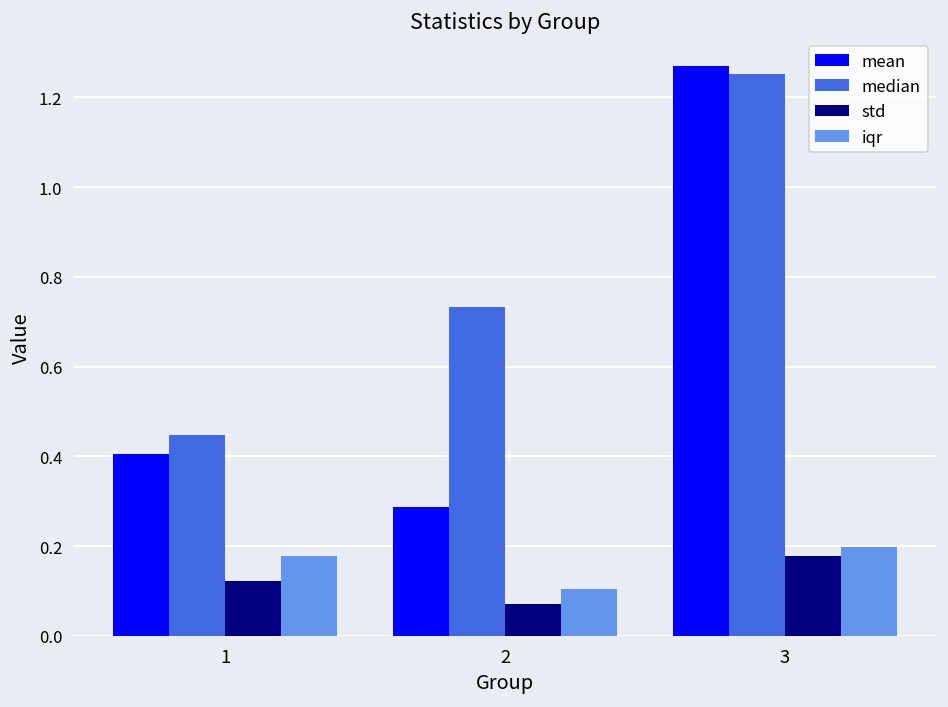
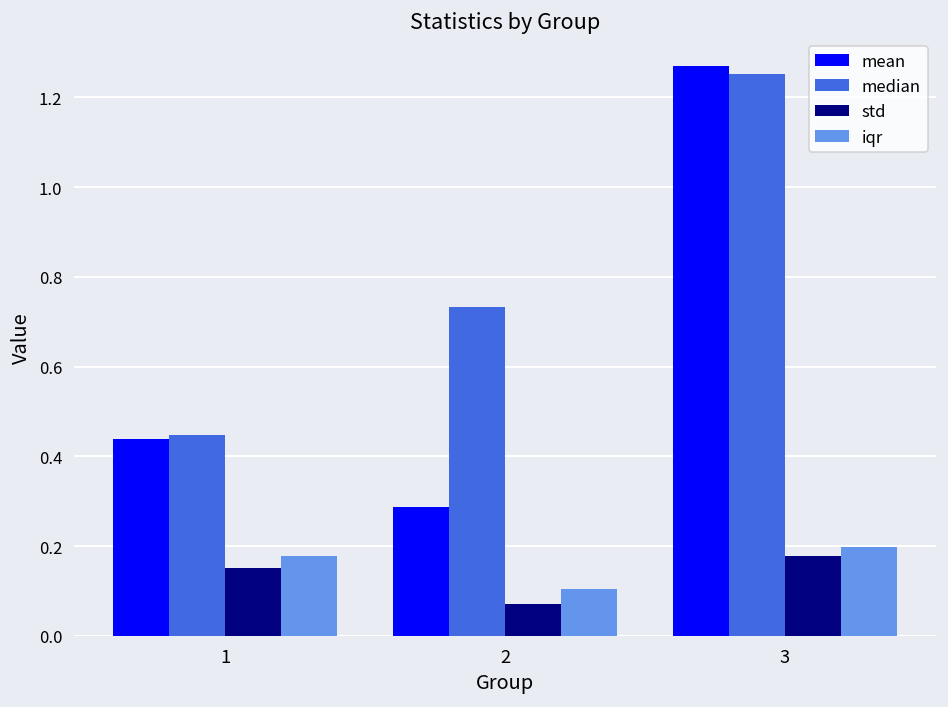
mean, 1: 0.40 -> 0.44
std, 1: 0.12 -> 0.15
